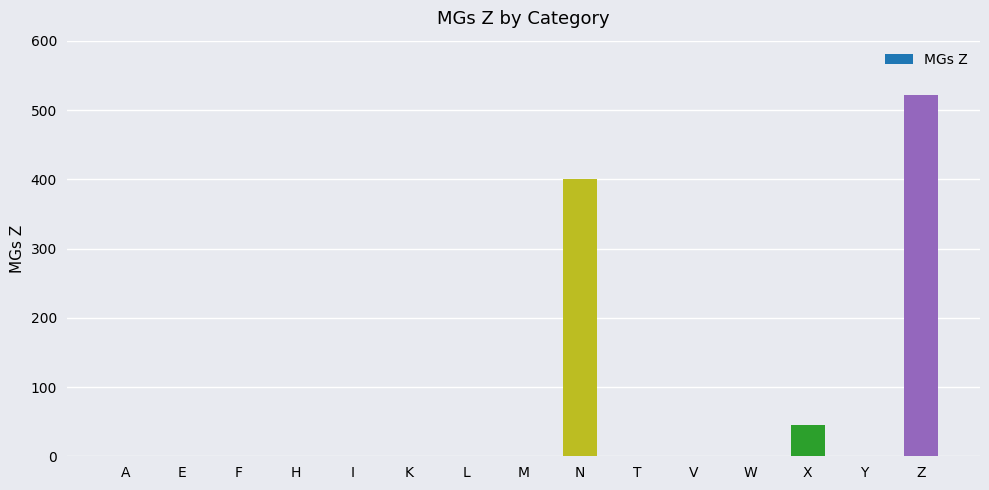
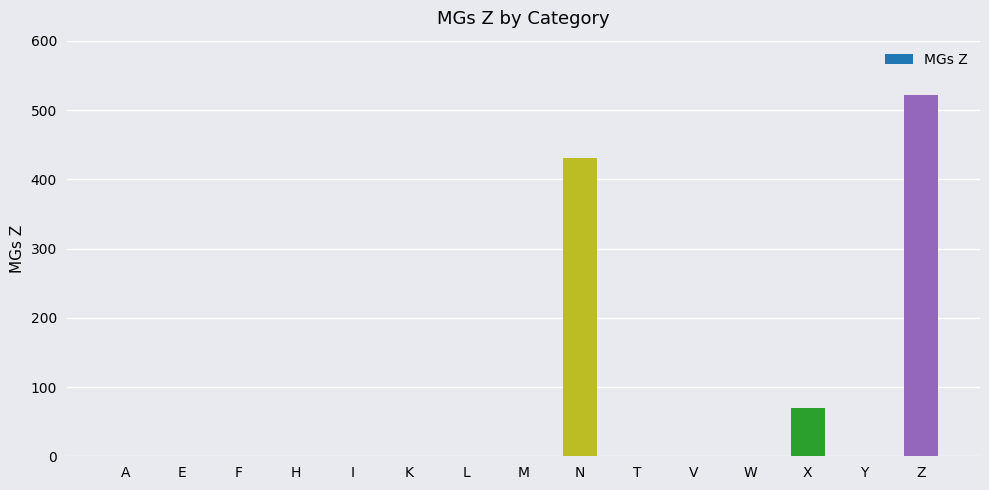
N: 400 -> 430
X: 50 -> 70
